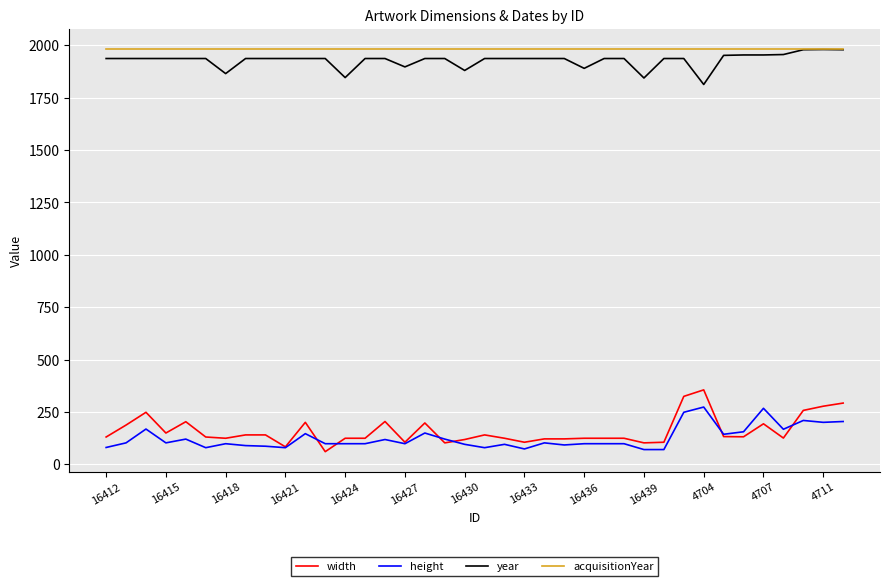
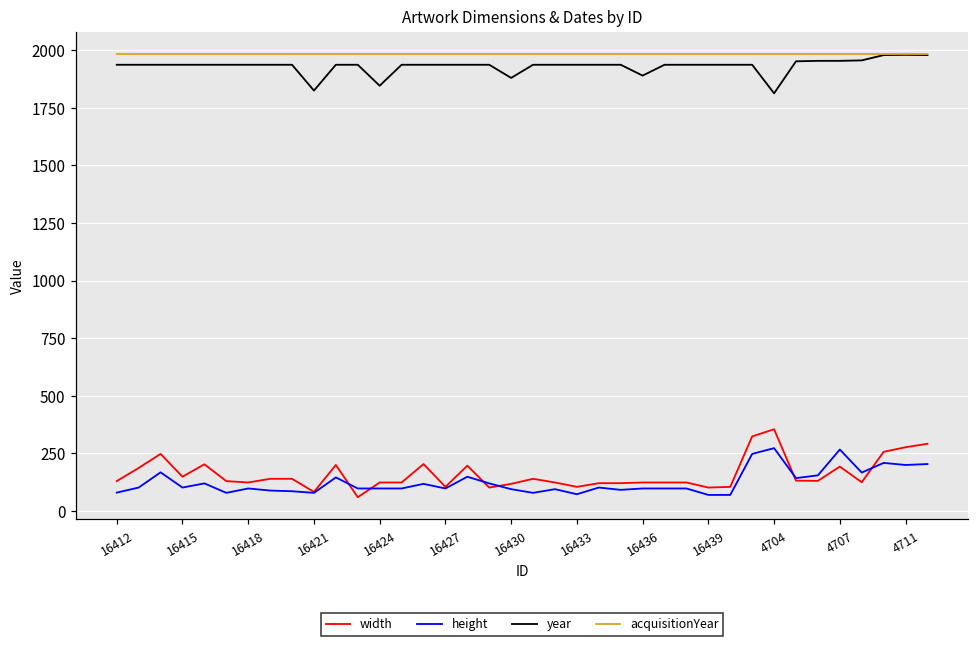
year, 16418: 1870 -> 1940
year, 16421: 1940 -> 1830
year, 16427: 1900 -> 1940
year, 16439: 1840 -> 1940
